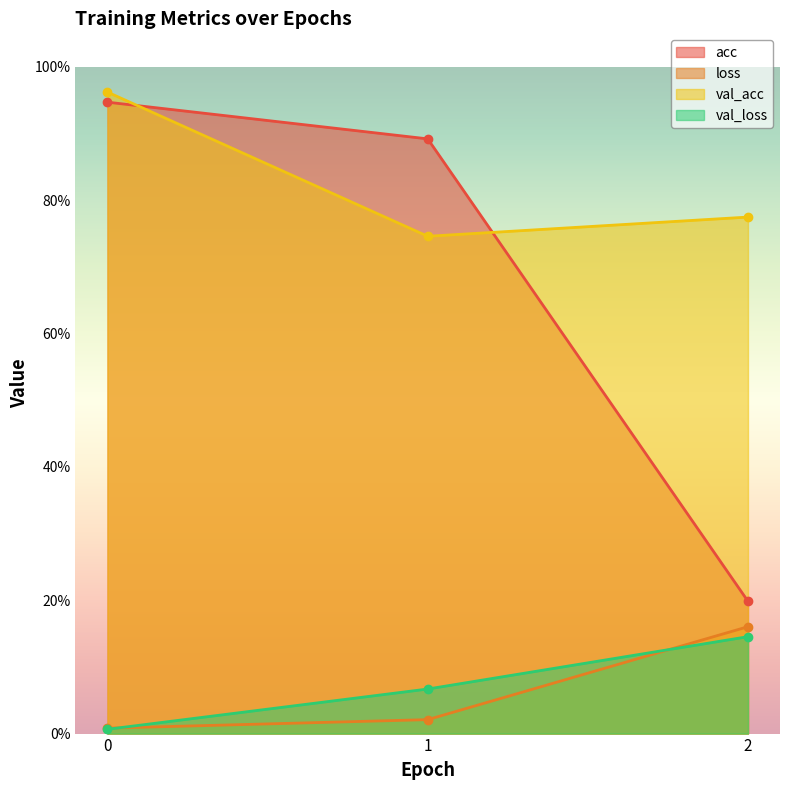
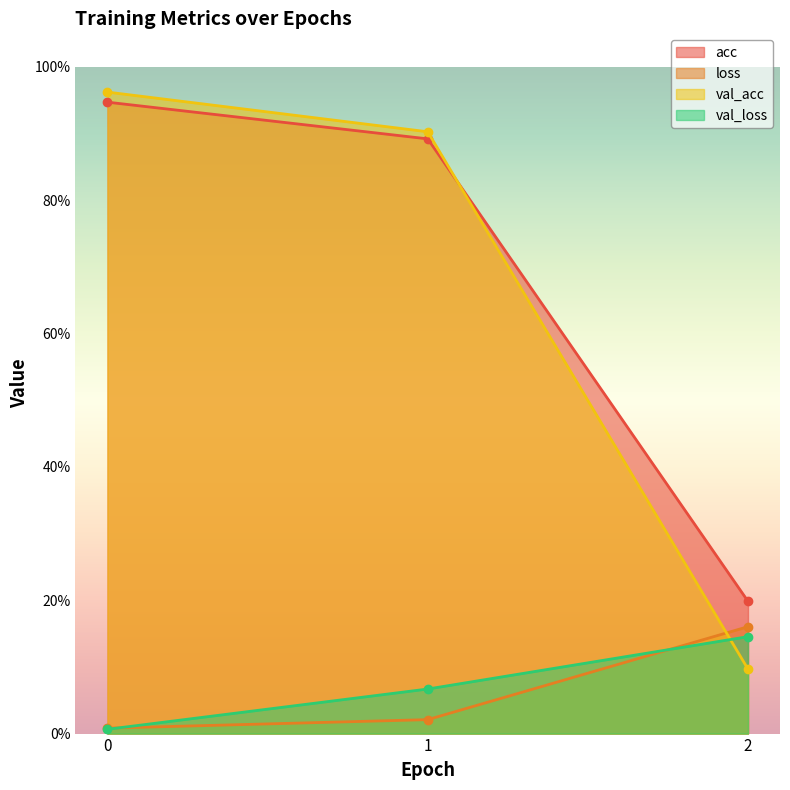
val_acc, 1: 75% -> 90%
val_acc, 2: 77% -> 10%
